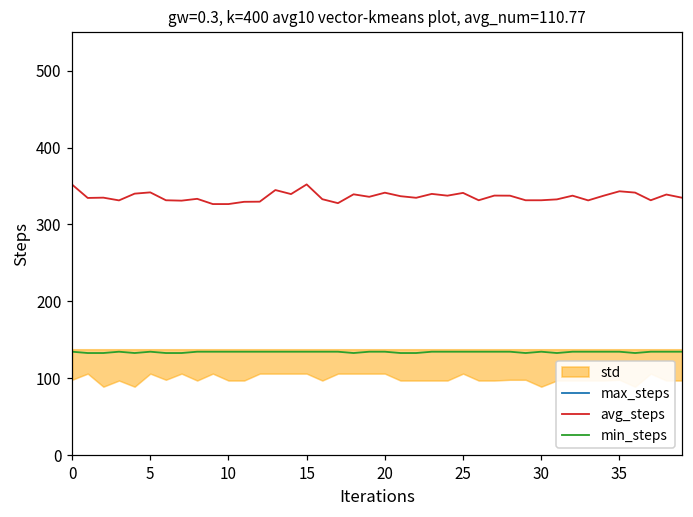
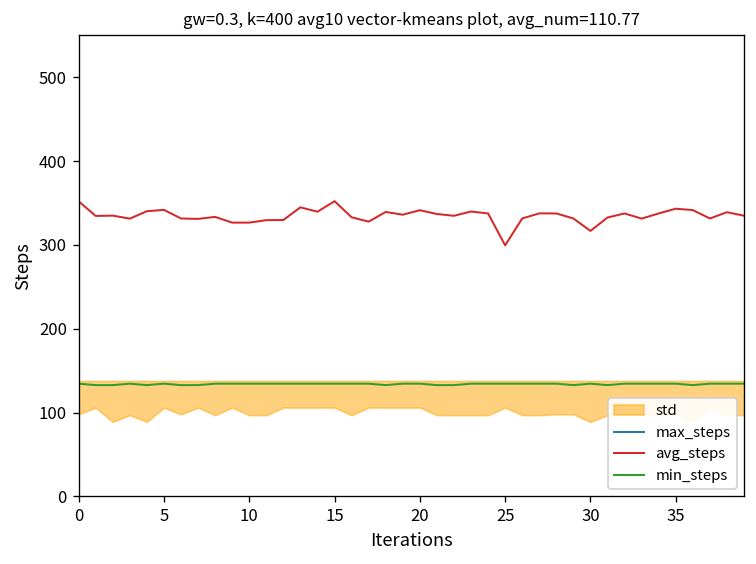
avg_steps, 25: 340 -> 300
avg_steps, 30: 330 -> 320
